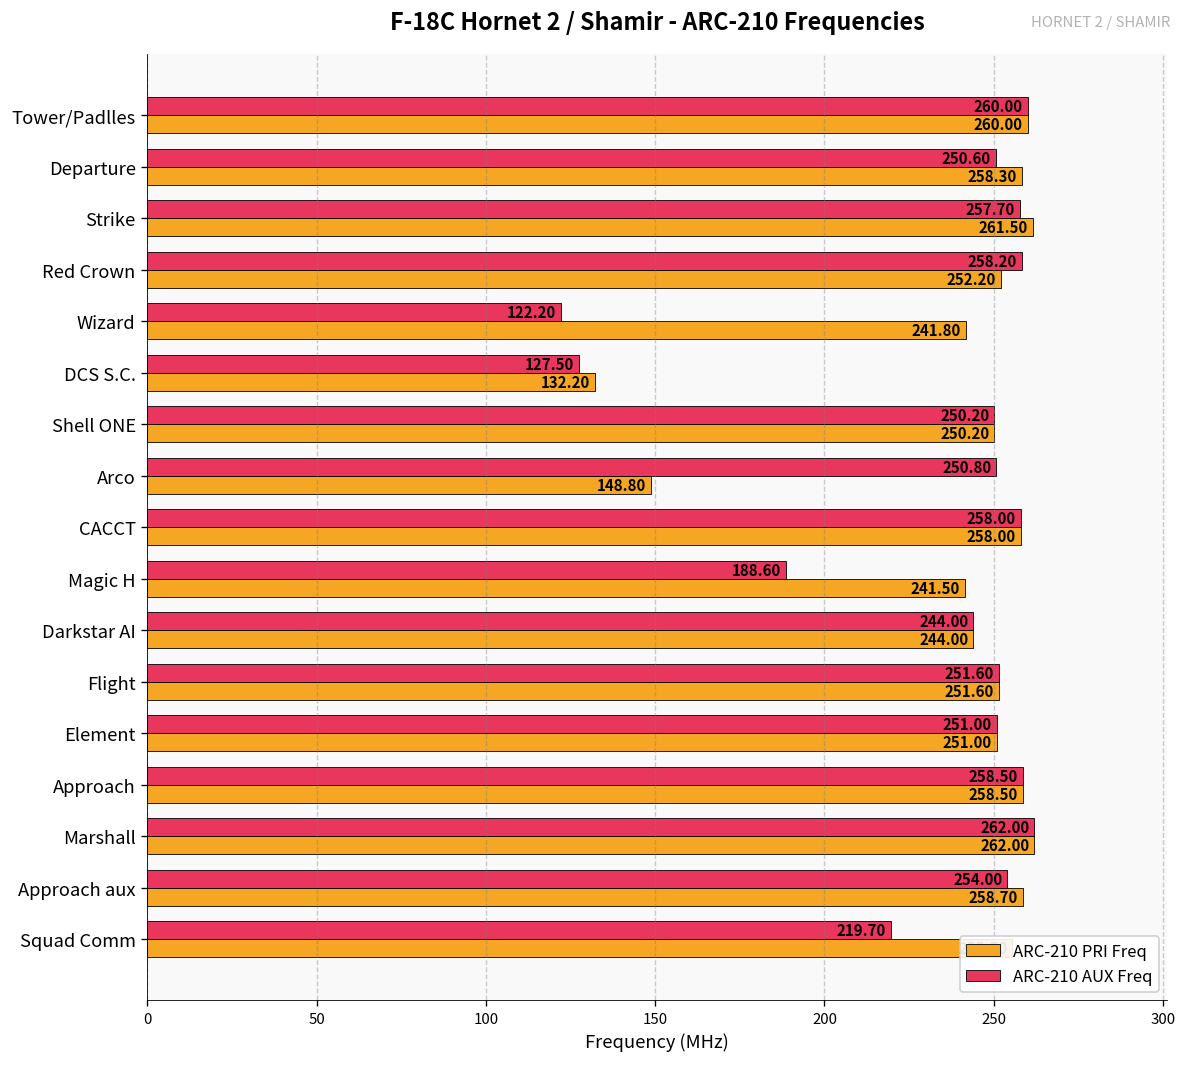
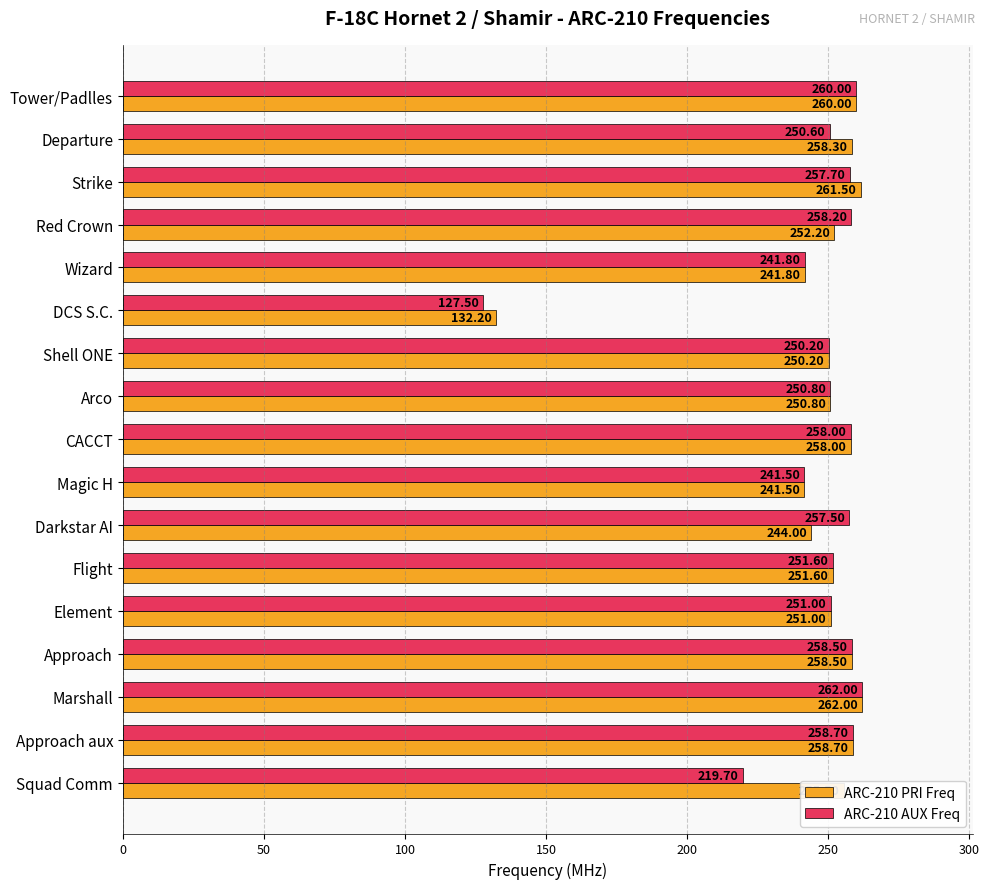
ARC-210 AUX Freq, Wizard: 122.20 -> 241.80
ARC-210 PRI Freq, Arco: 148.80 -> 250.80
ARC-210 AUX Freq, Magic H: 188.60 -> 241.50
ARC-210 AUX Freq, Darkstar AI: 244.00 -> 257.50
ARC-210 AUX Freq, Approach aux: 254.00 -> 258.70
